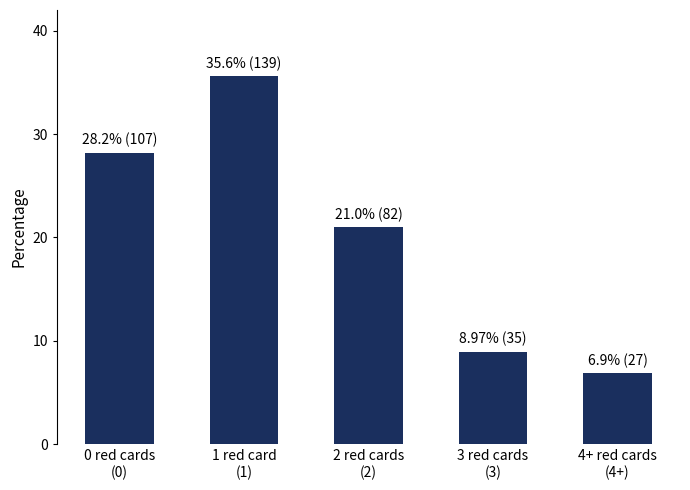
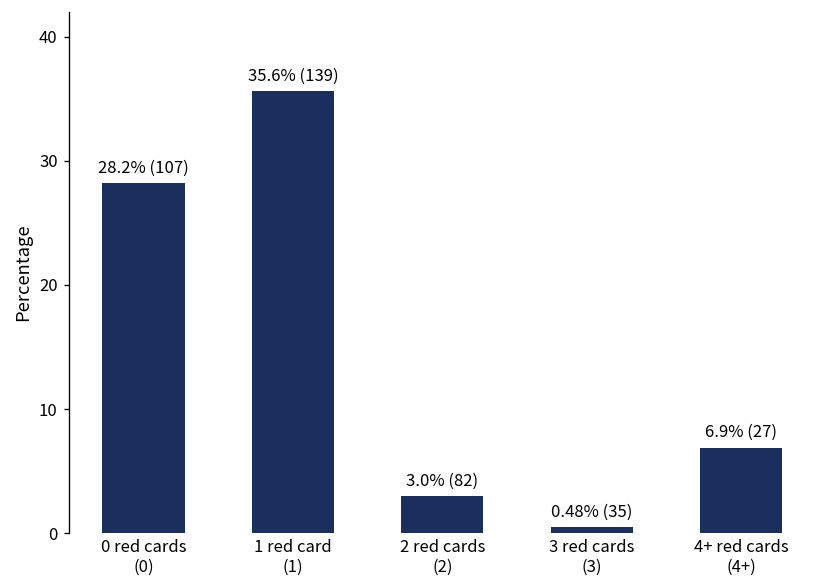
2 red cards (2): 21.0% -> 3.0%
3 red cards (3): 8.97% -> 0.48%
